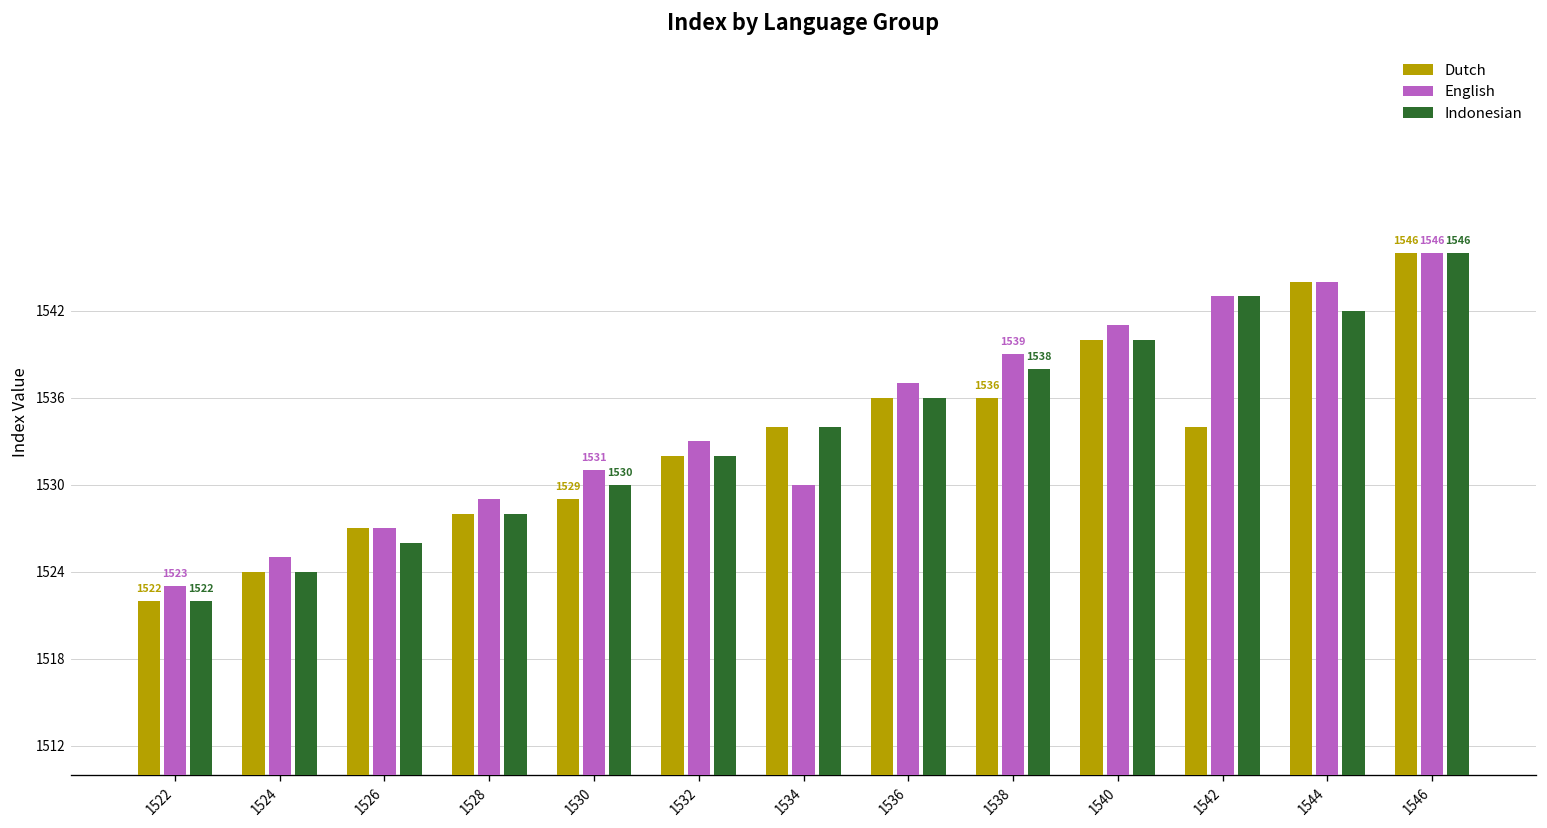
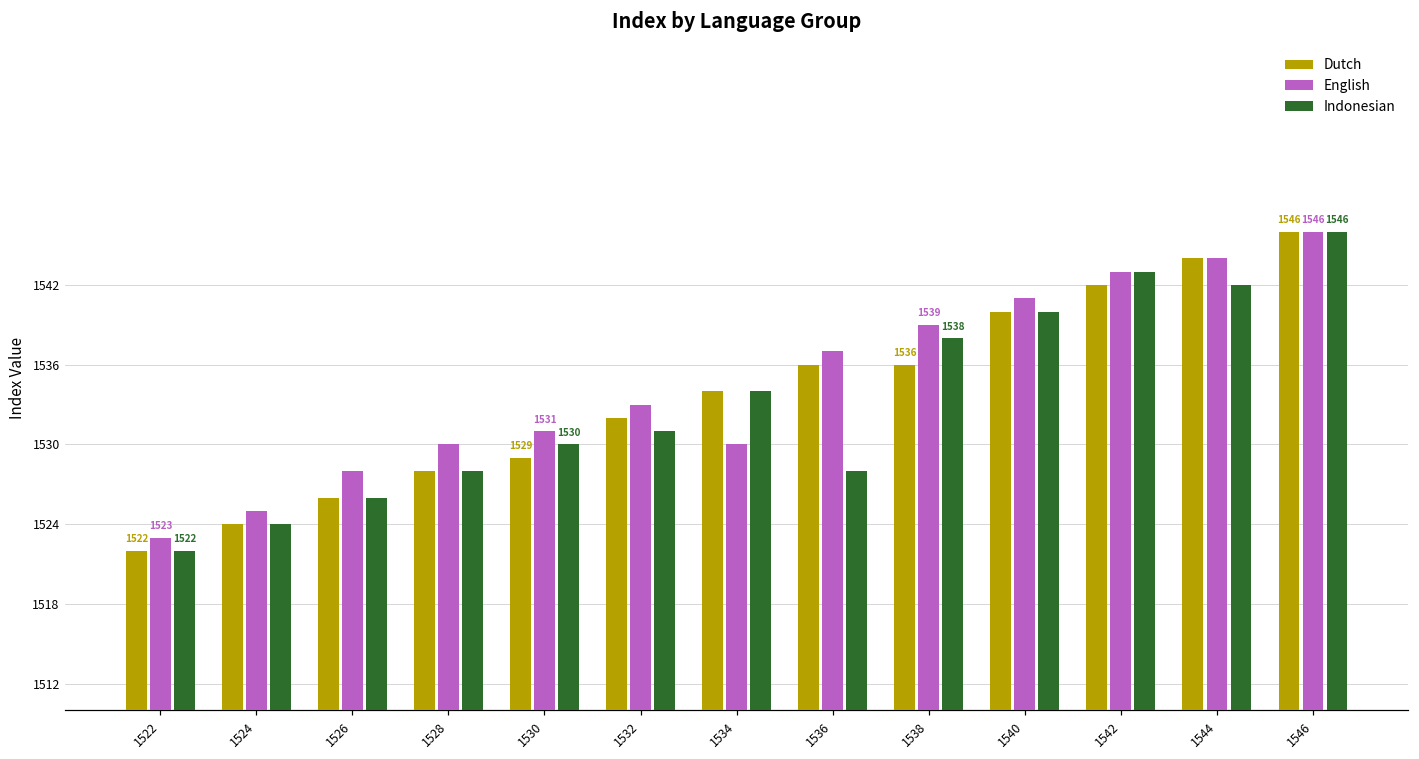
Dutch, 1526: 1527 -> 1526
English, 1526: 1527 -> 1528
English, 1528: 1529 -> 1530
Indonesian, 1532: 1532 -> 1531
Indonesian, 1536: 1536 -> 1528
Dutch, 1542: 1534 -> 1542
